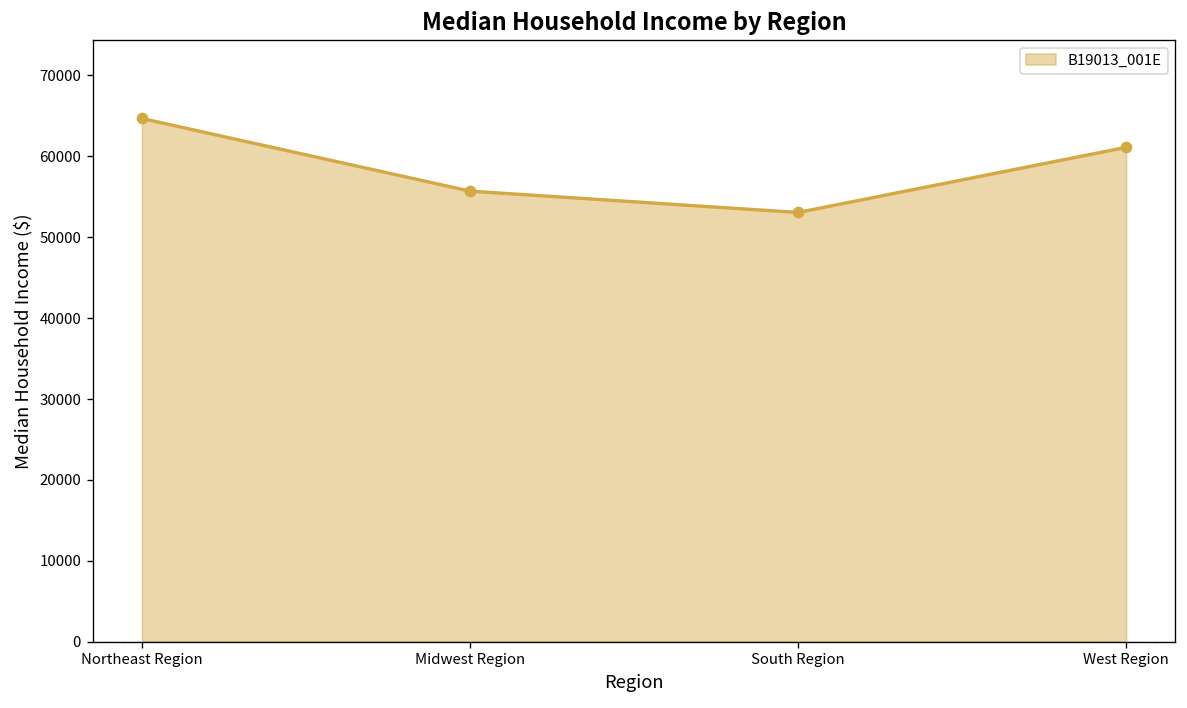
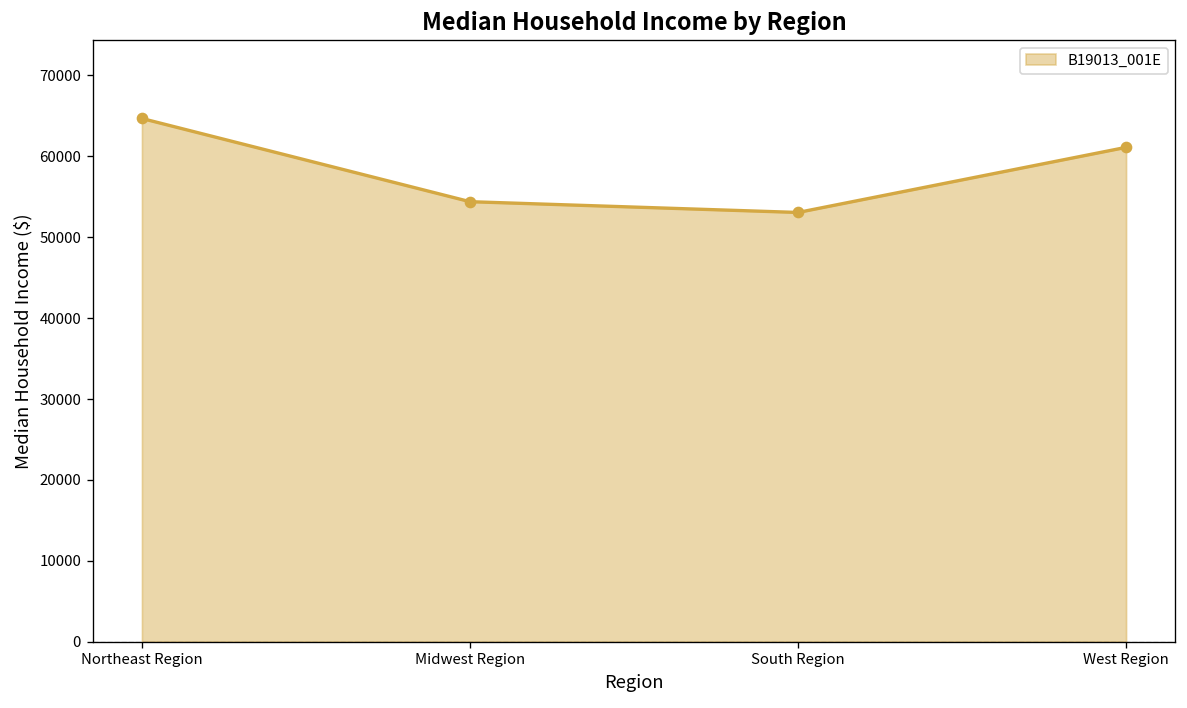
Midwest Region: 56000 -> 54000
